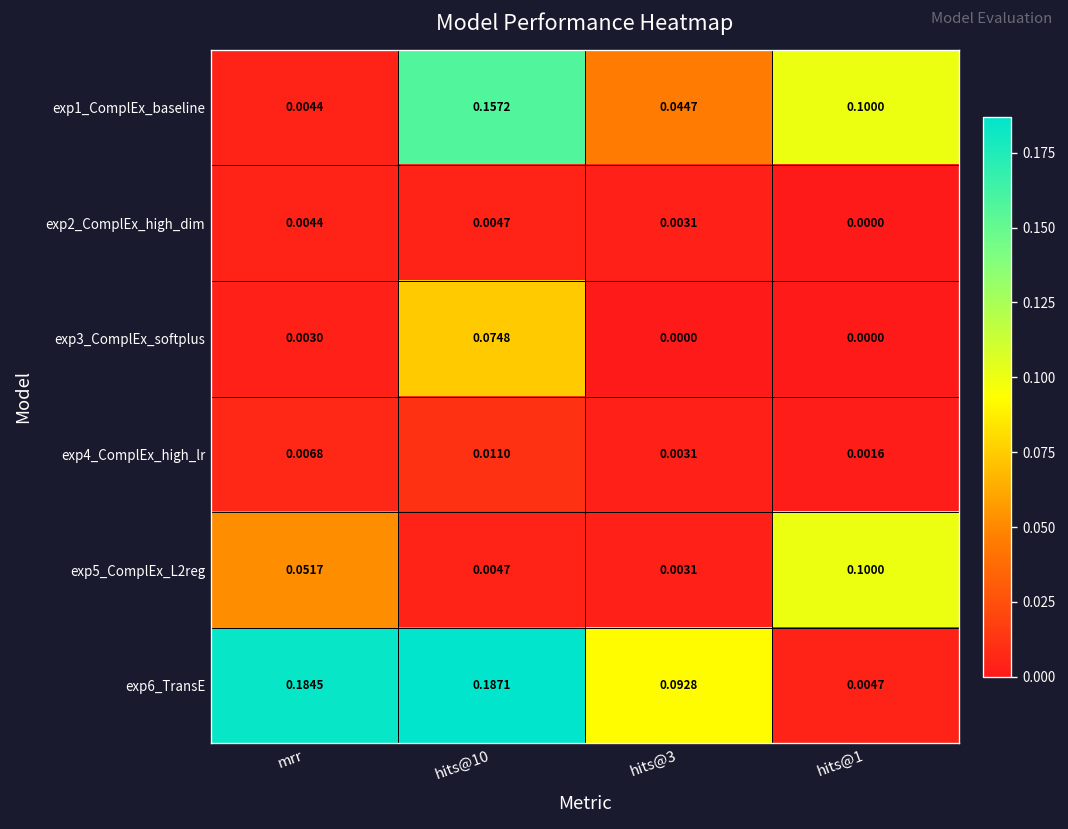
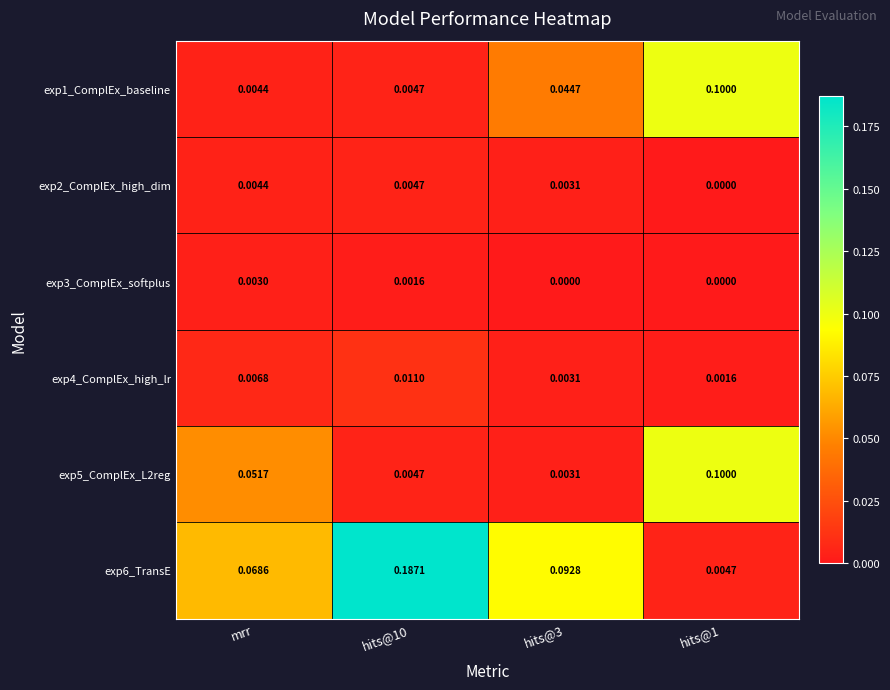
exp1_ComplEx_baseline, hits@10: 0.1572 -> 0.0047
exp3_ComplEx_softplus, hits@10: 0.0748 -> 0.0016
exp6_TransE, mrr: 0.1845 -> 0.0686
